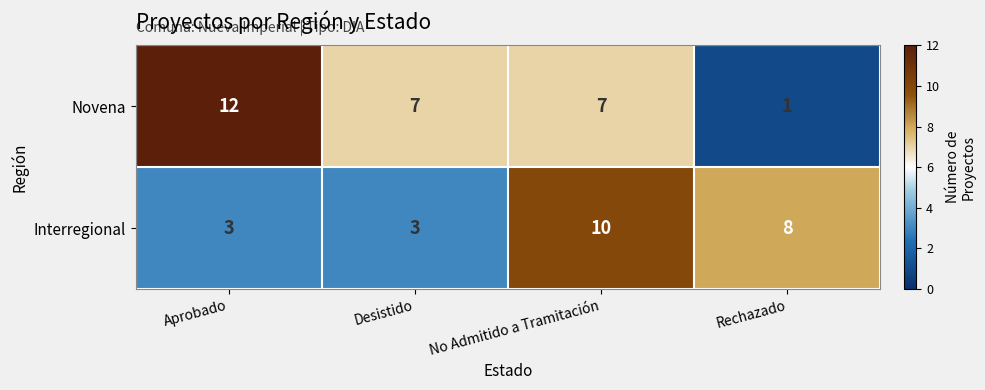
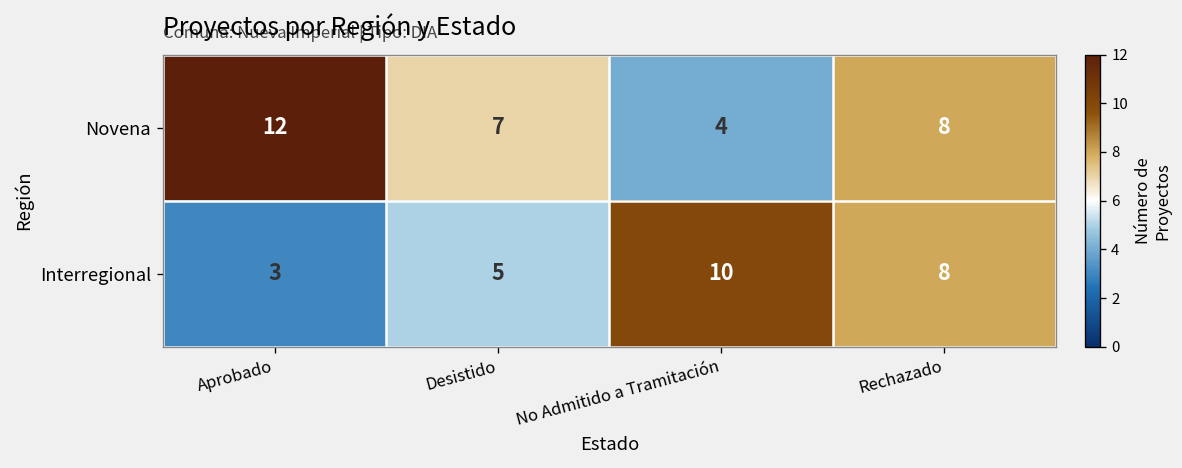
Novena, No Admitido a Tramitación: 7 -> 4
Novena, Rechazado: 1 -> 8
Interregional, Desistido: 3 -> 5
